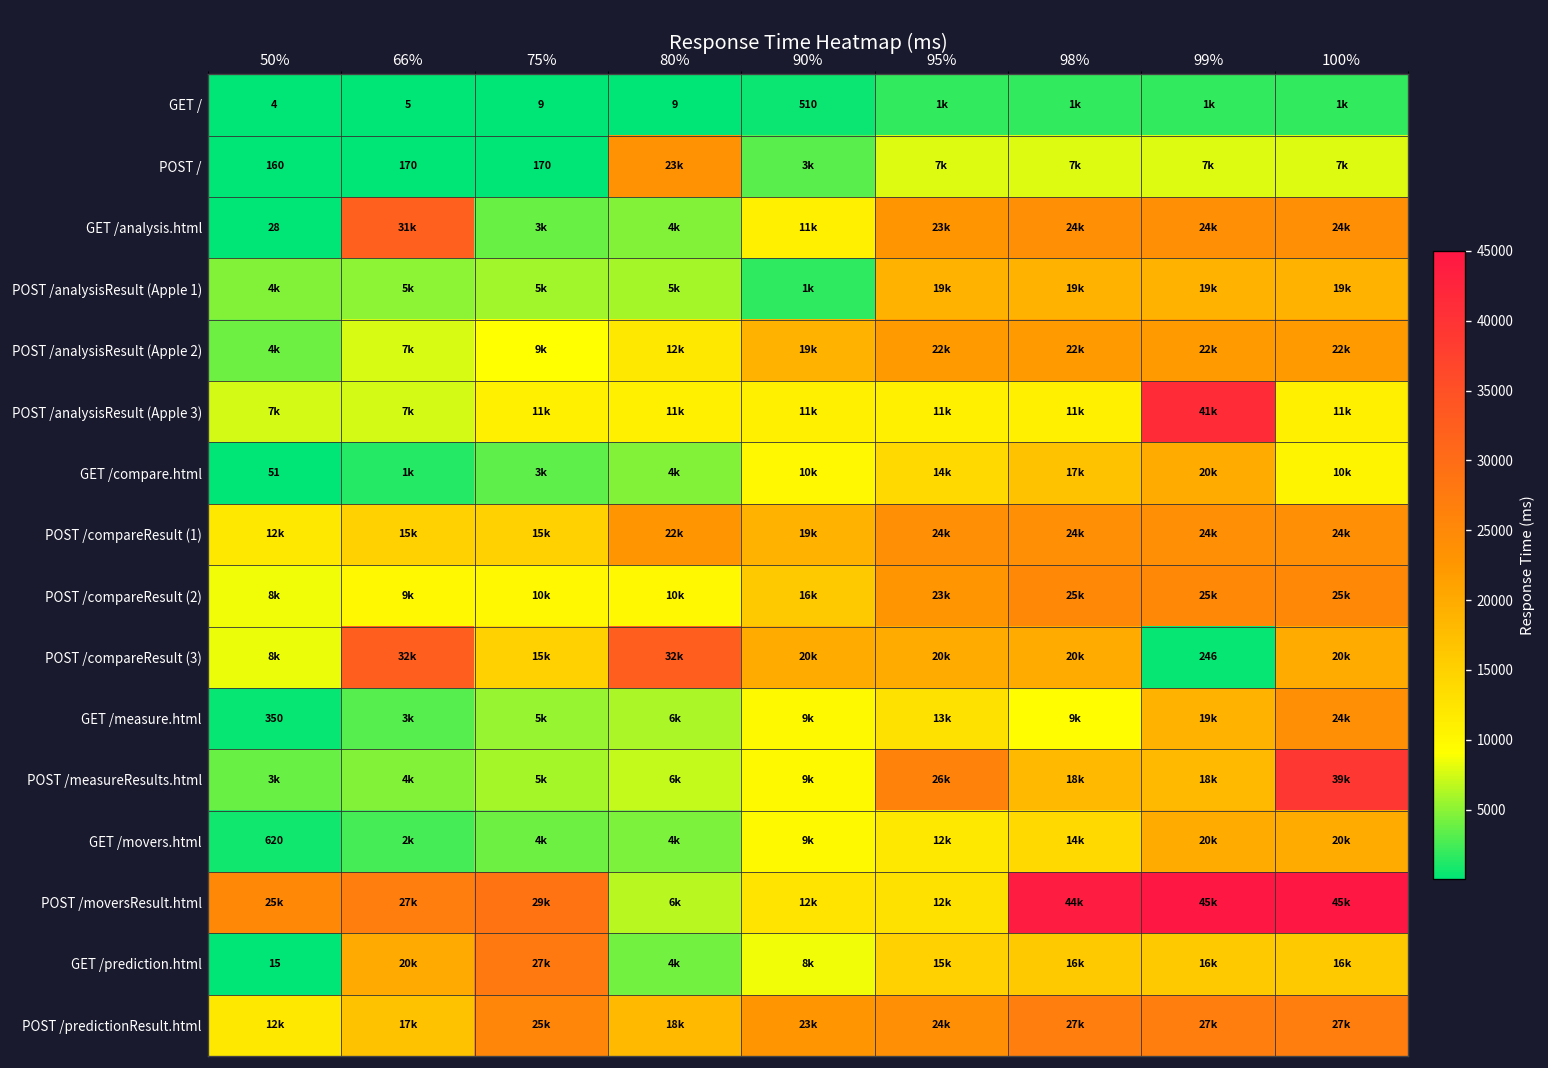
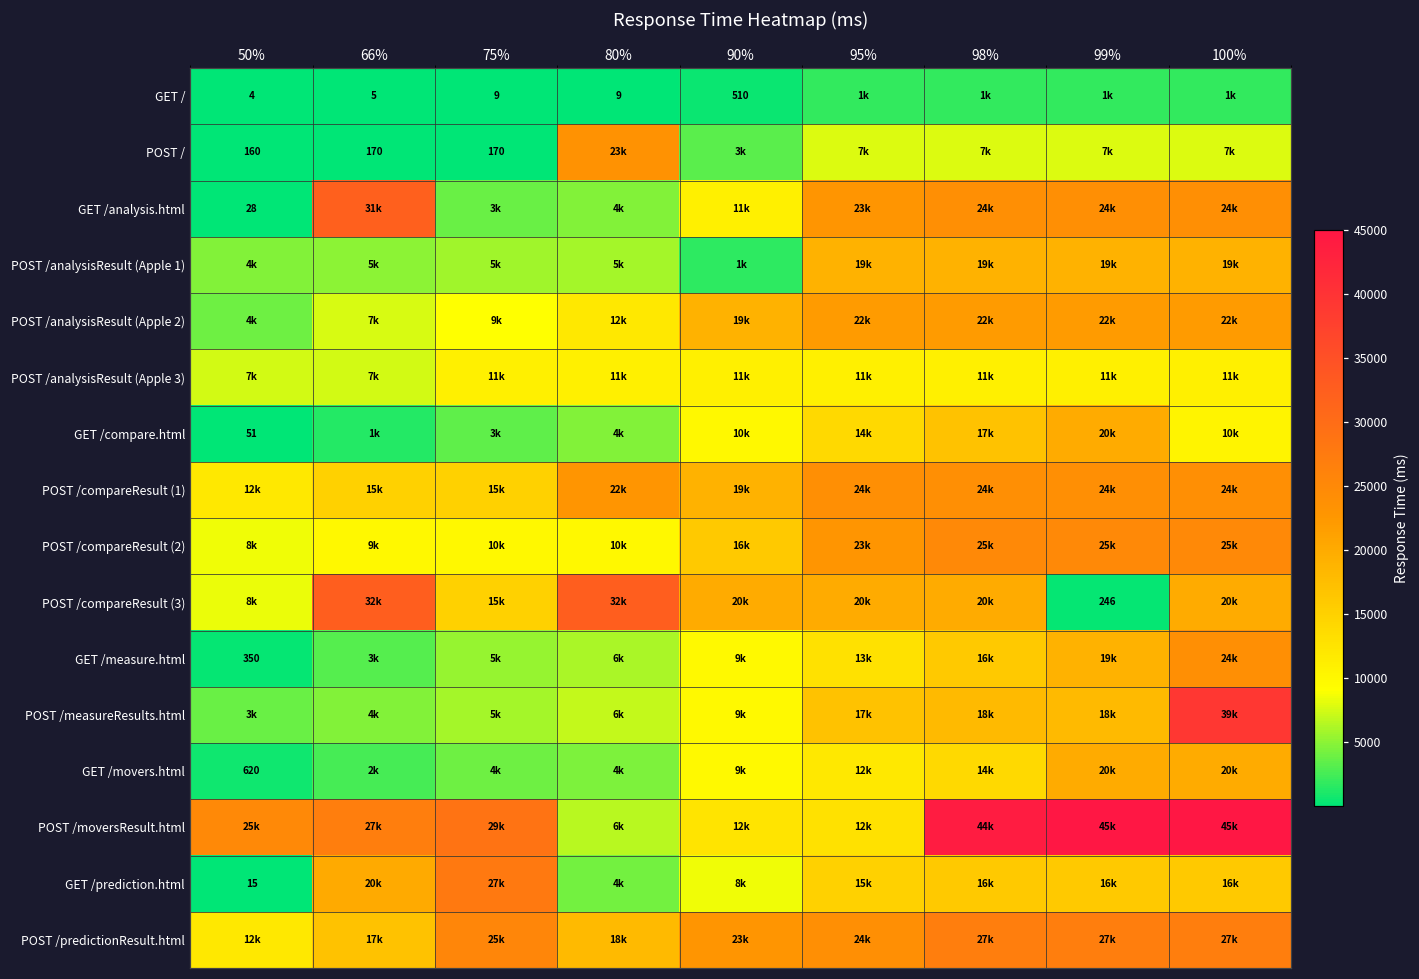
POST /analysisResult (Apple 3), 99%: 41k -> 11k
GET /measure.html, 98%: 9k -> 16k
POST /measureResults.html, 95%: 26k -> 17k
